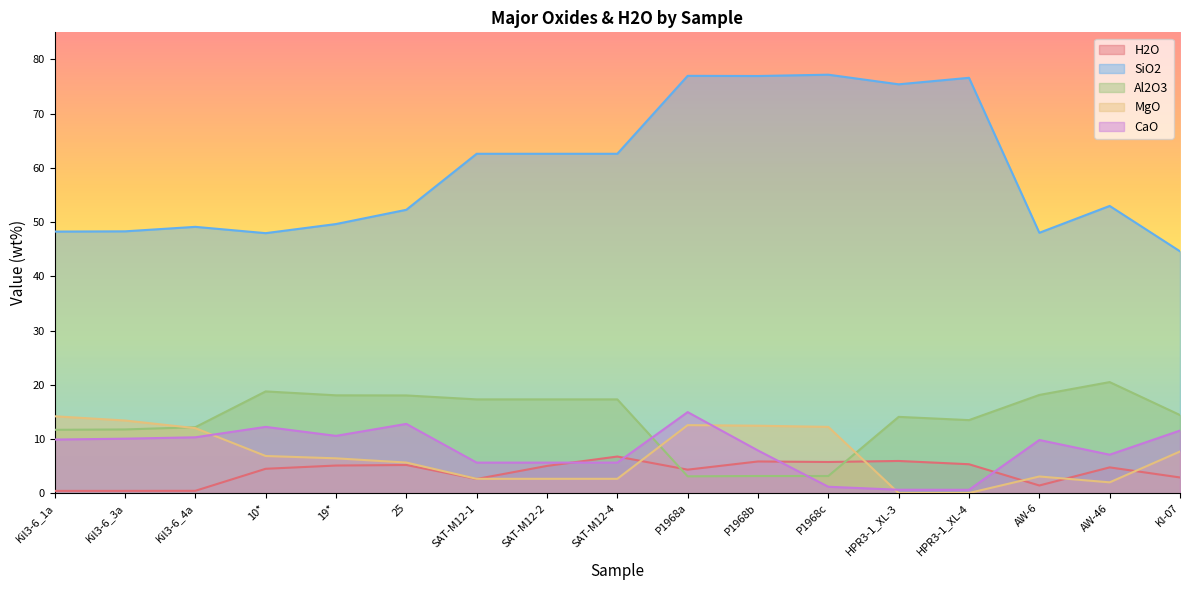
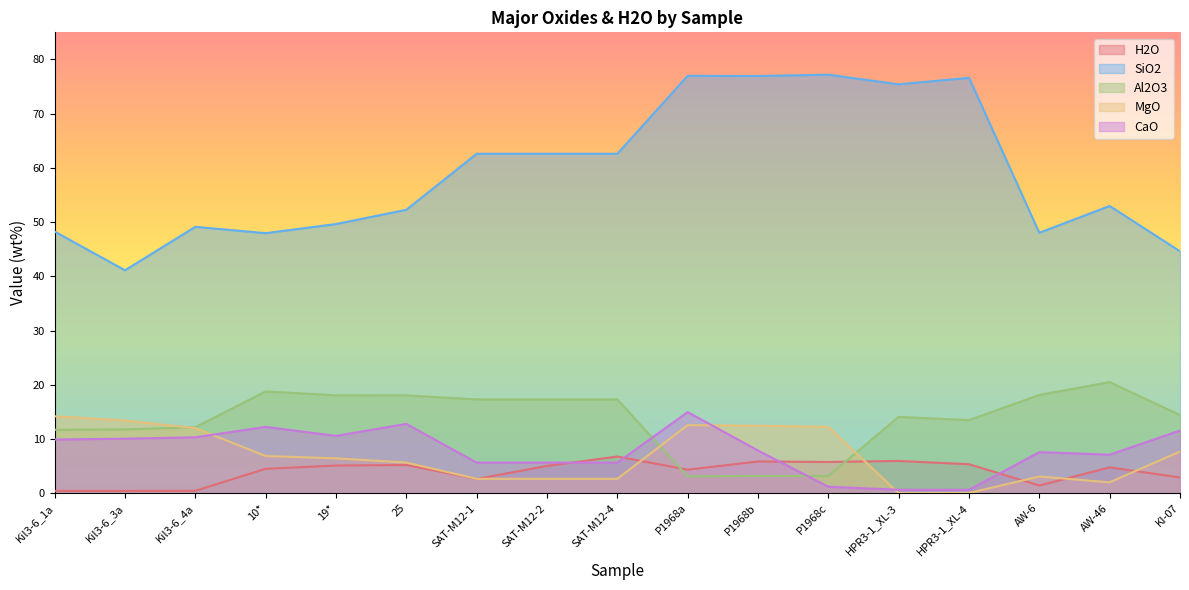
SiO2, Kil3-6_3a: 48 -> 41
CaO, AW-6: 10 -> 8
